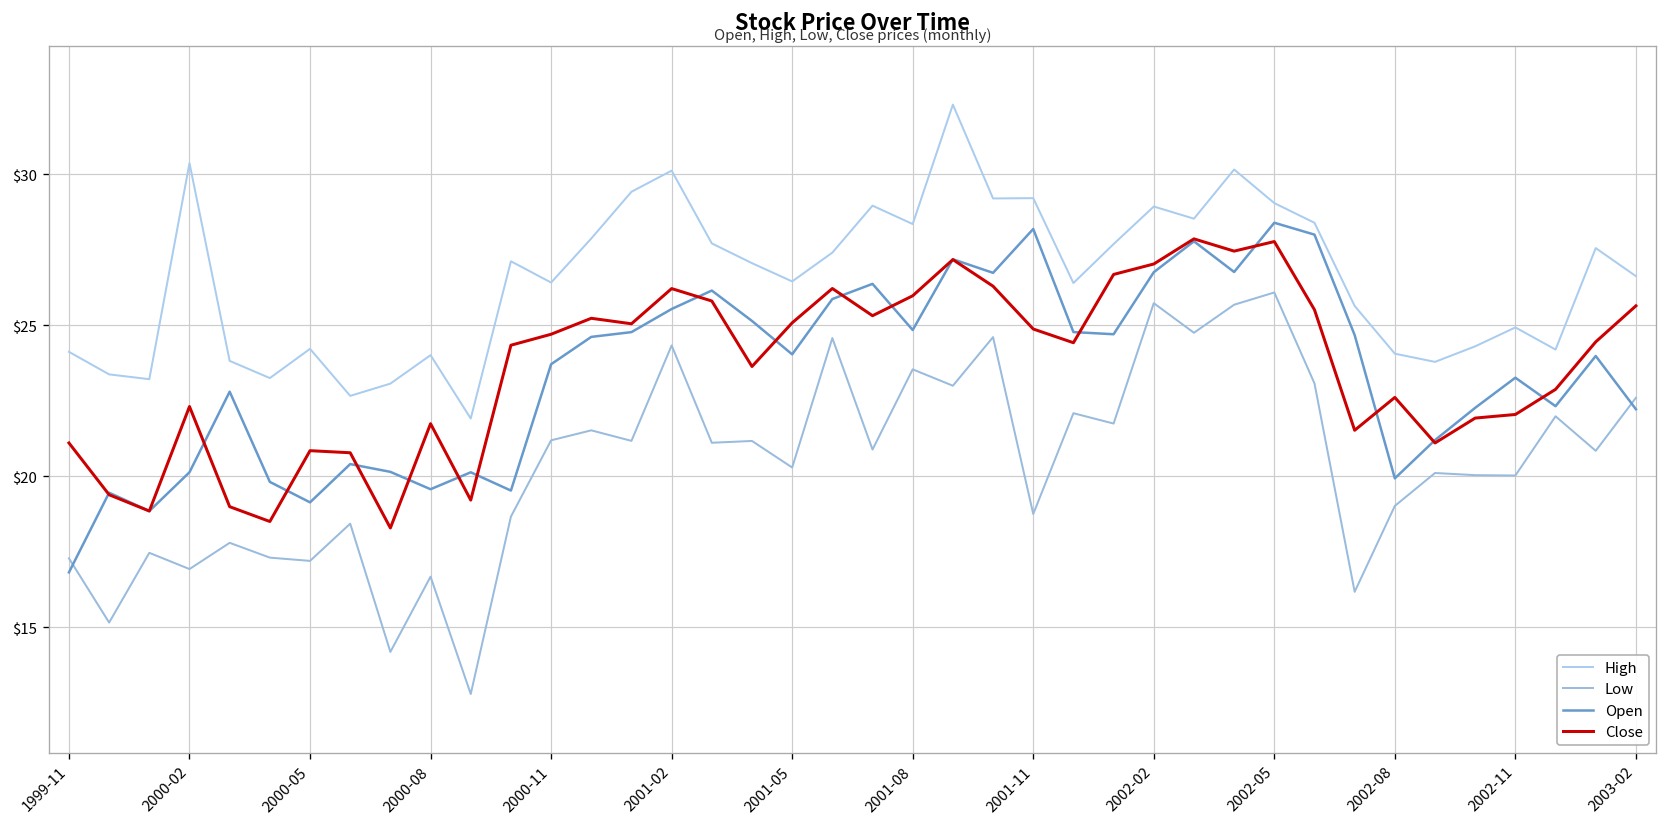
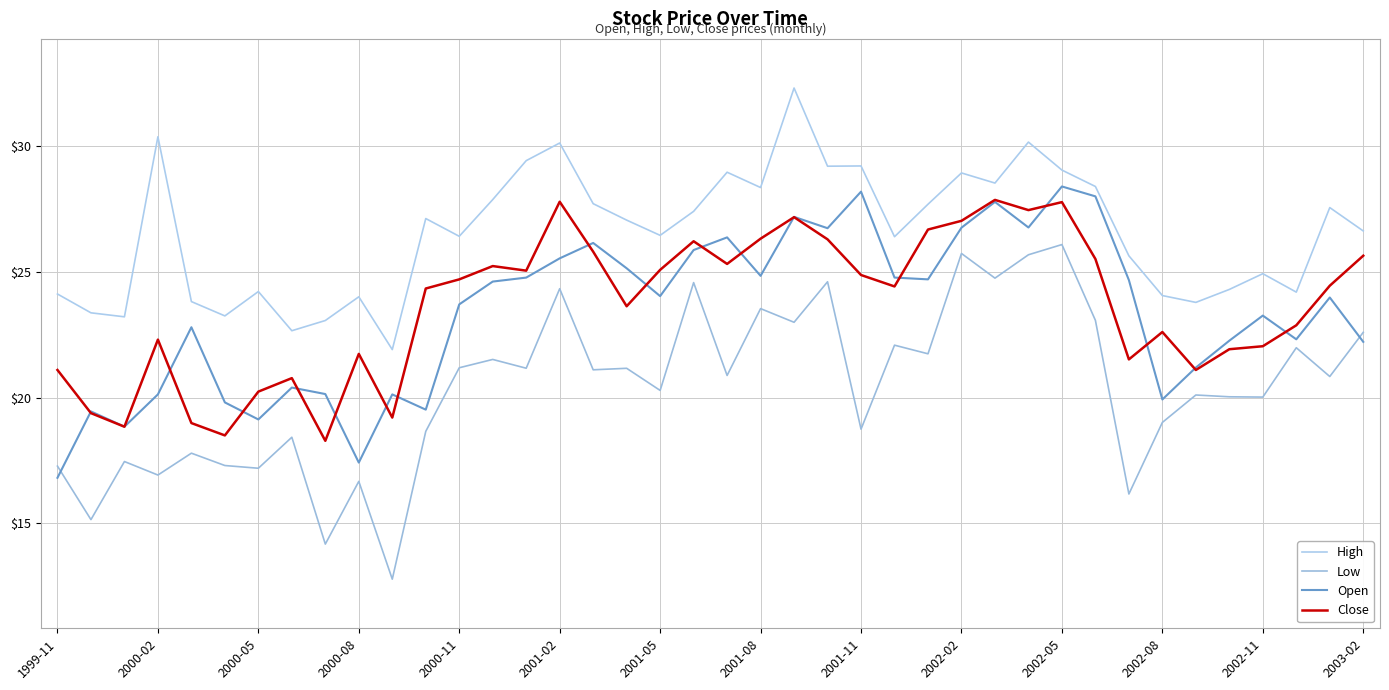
Close, 2000-05: $20.8 -> $20.2
Open, 2000-08: $19.6 -> $17.4
Close, 2001-02: $26.2 -> $27.8
Close, 2001-08: $26.0 -> $26.3
